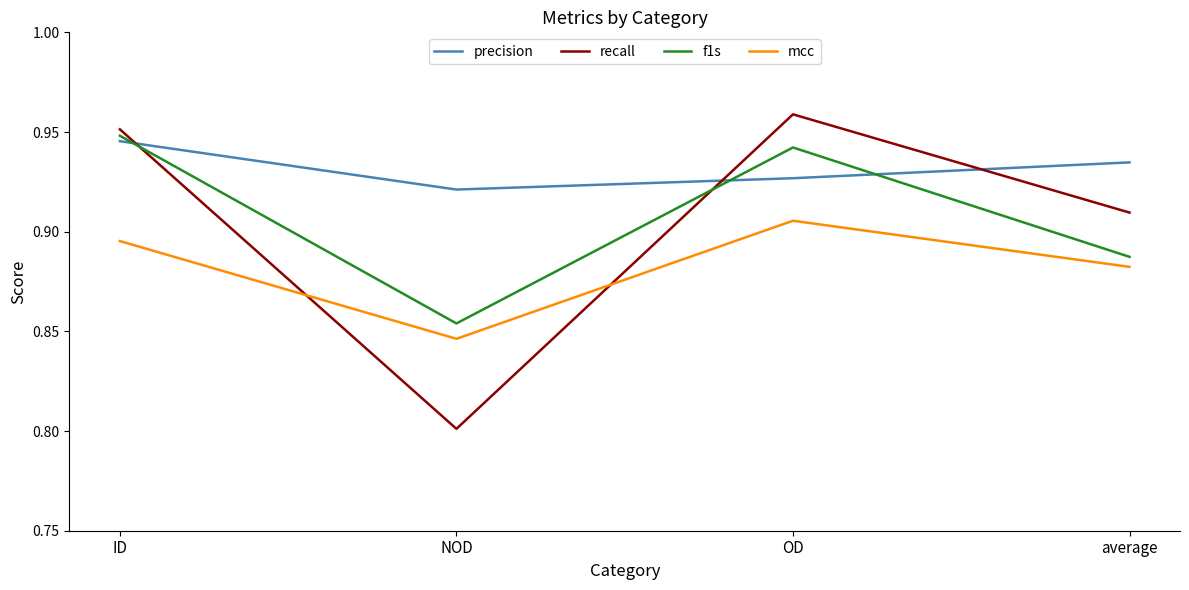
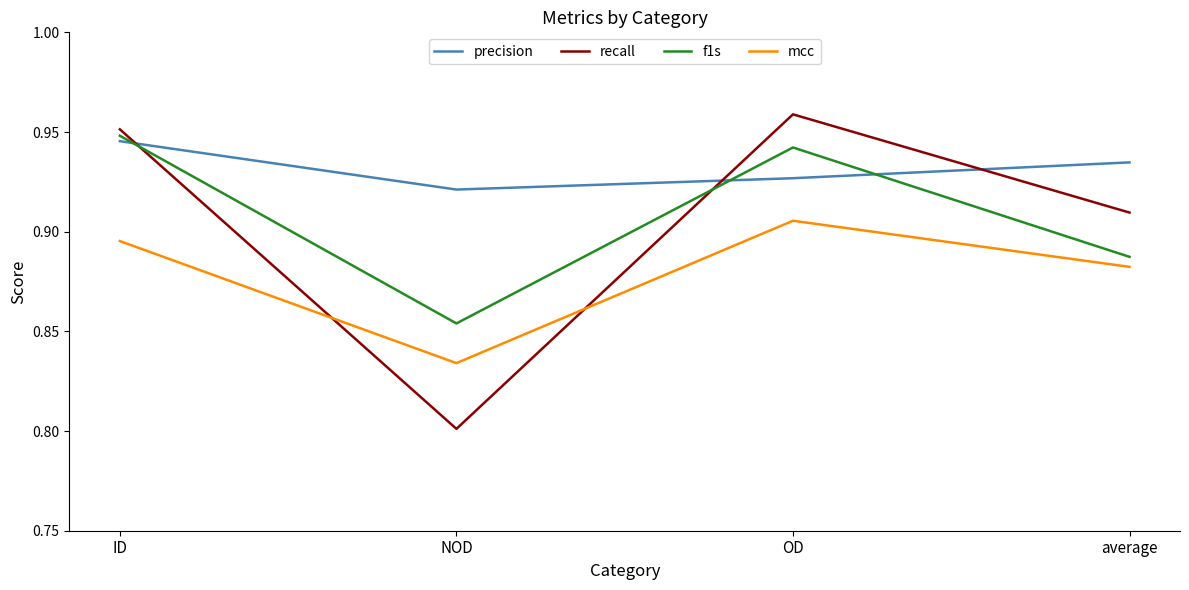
mcc, NOD: 0.846 -> 0.834
